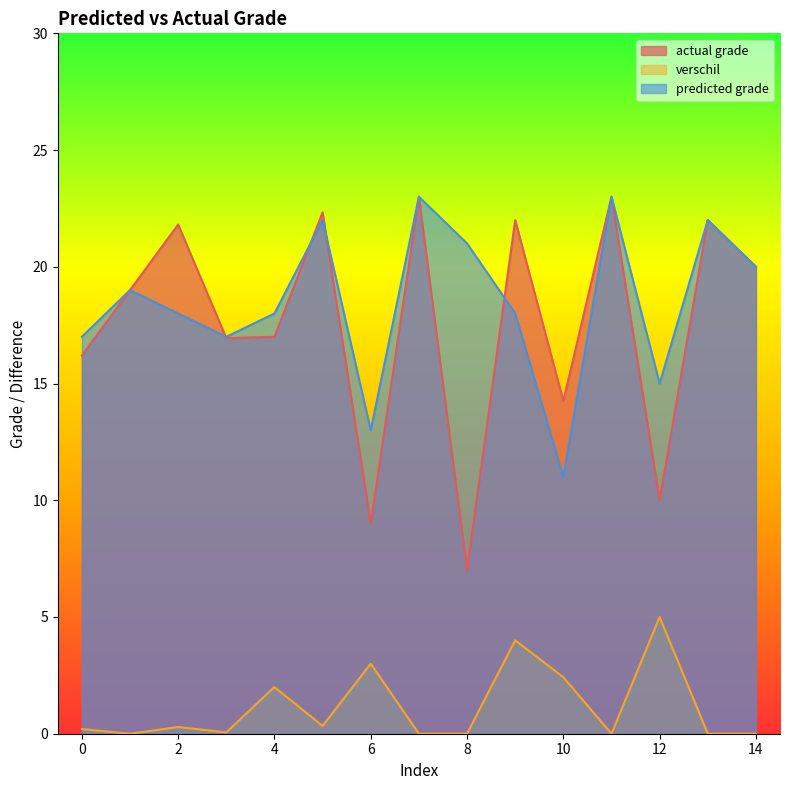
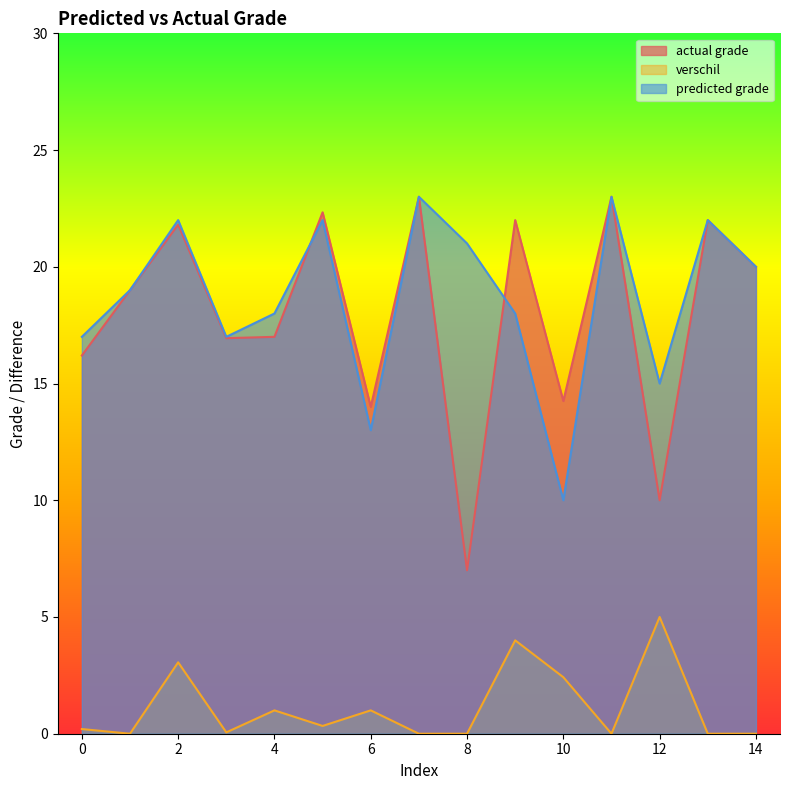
verschil, 2: 0.3 -> 3.1
predicted grade, 2: 18 -> 22
verschil, 4: 2 -> 1
actual grade, 6: 9 -> 14
verschil, 6: 3 -> 1
predicted grade, 10: 11 -> 10
